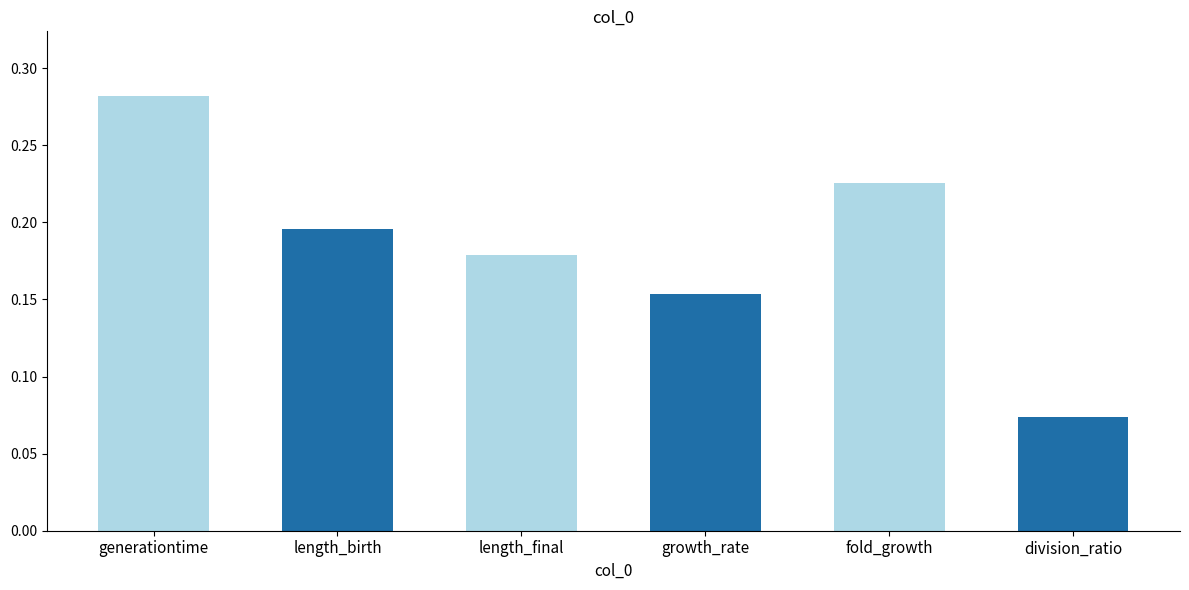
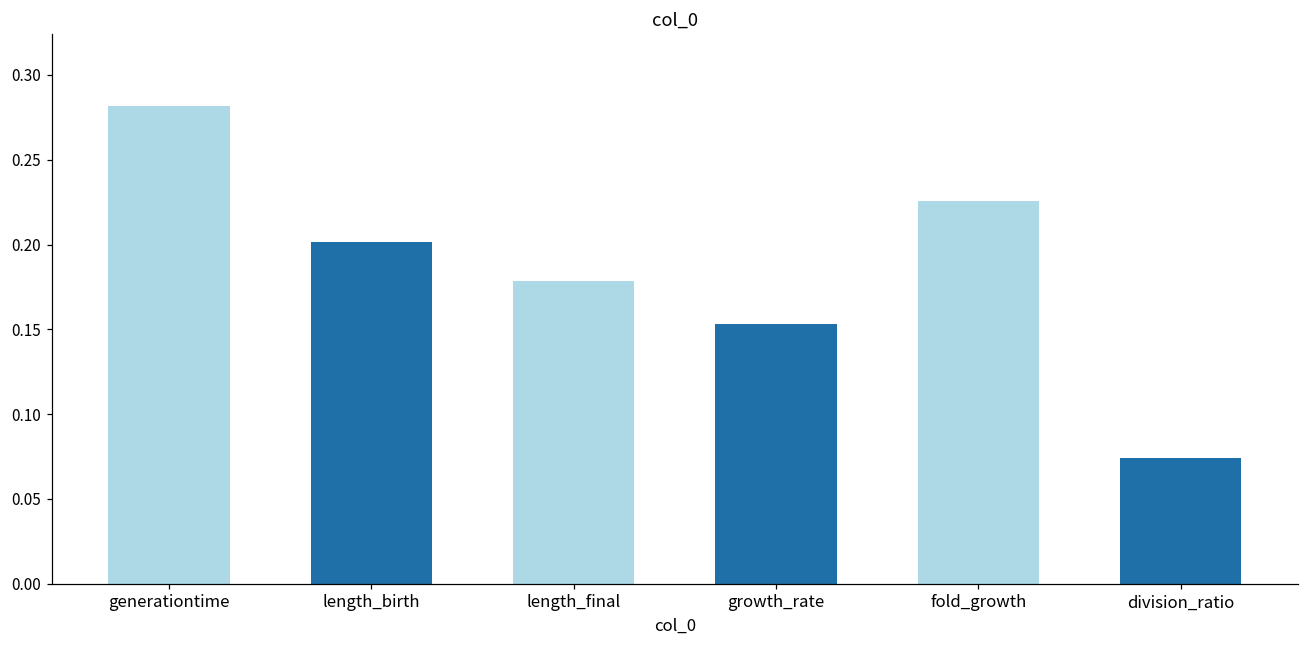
length_birth: 0.196 -> 0.201
